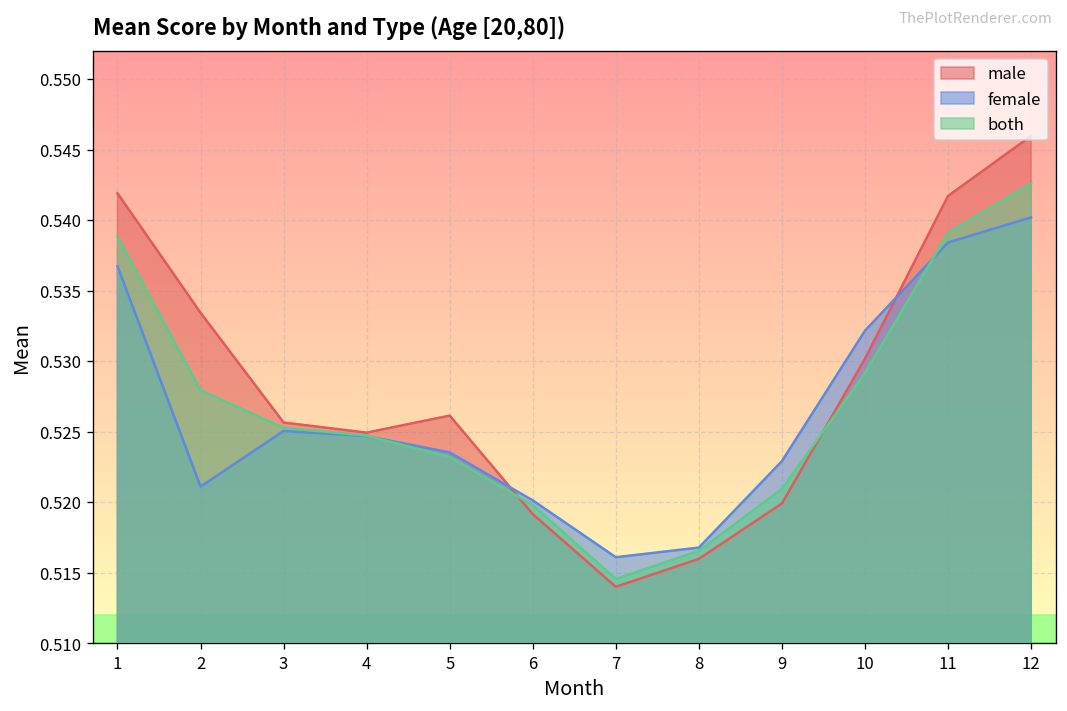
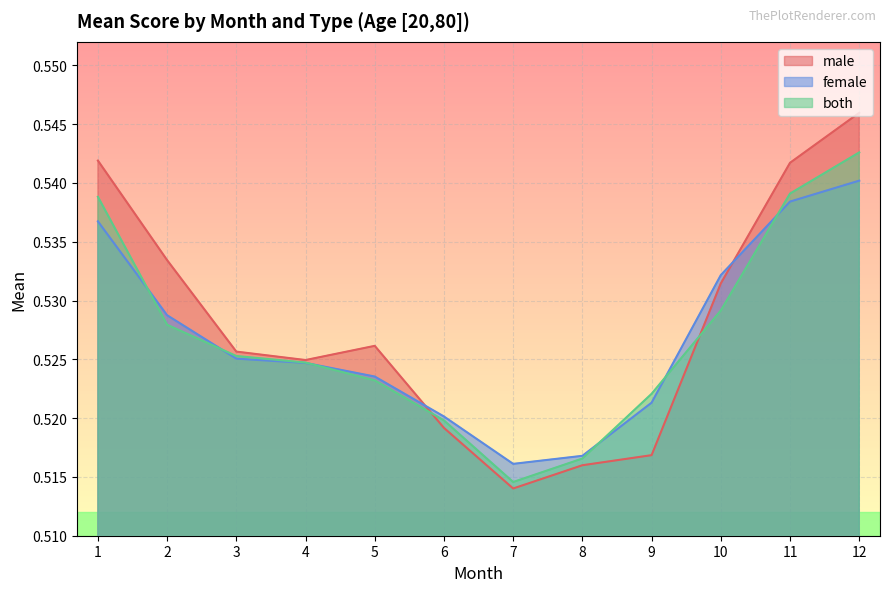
female, 2: 0.5211 -> 0.5288
male, 9: 0.5199 -> 0.5169
female, 9: 0.5229 -> 0.5213
both, 9: 0.5209 -> 0.5221
male, 10: 0.5302 -> 0.5315
